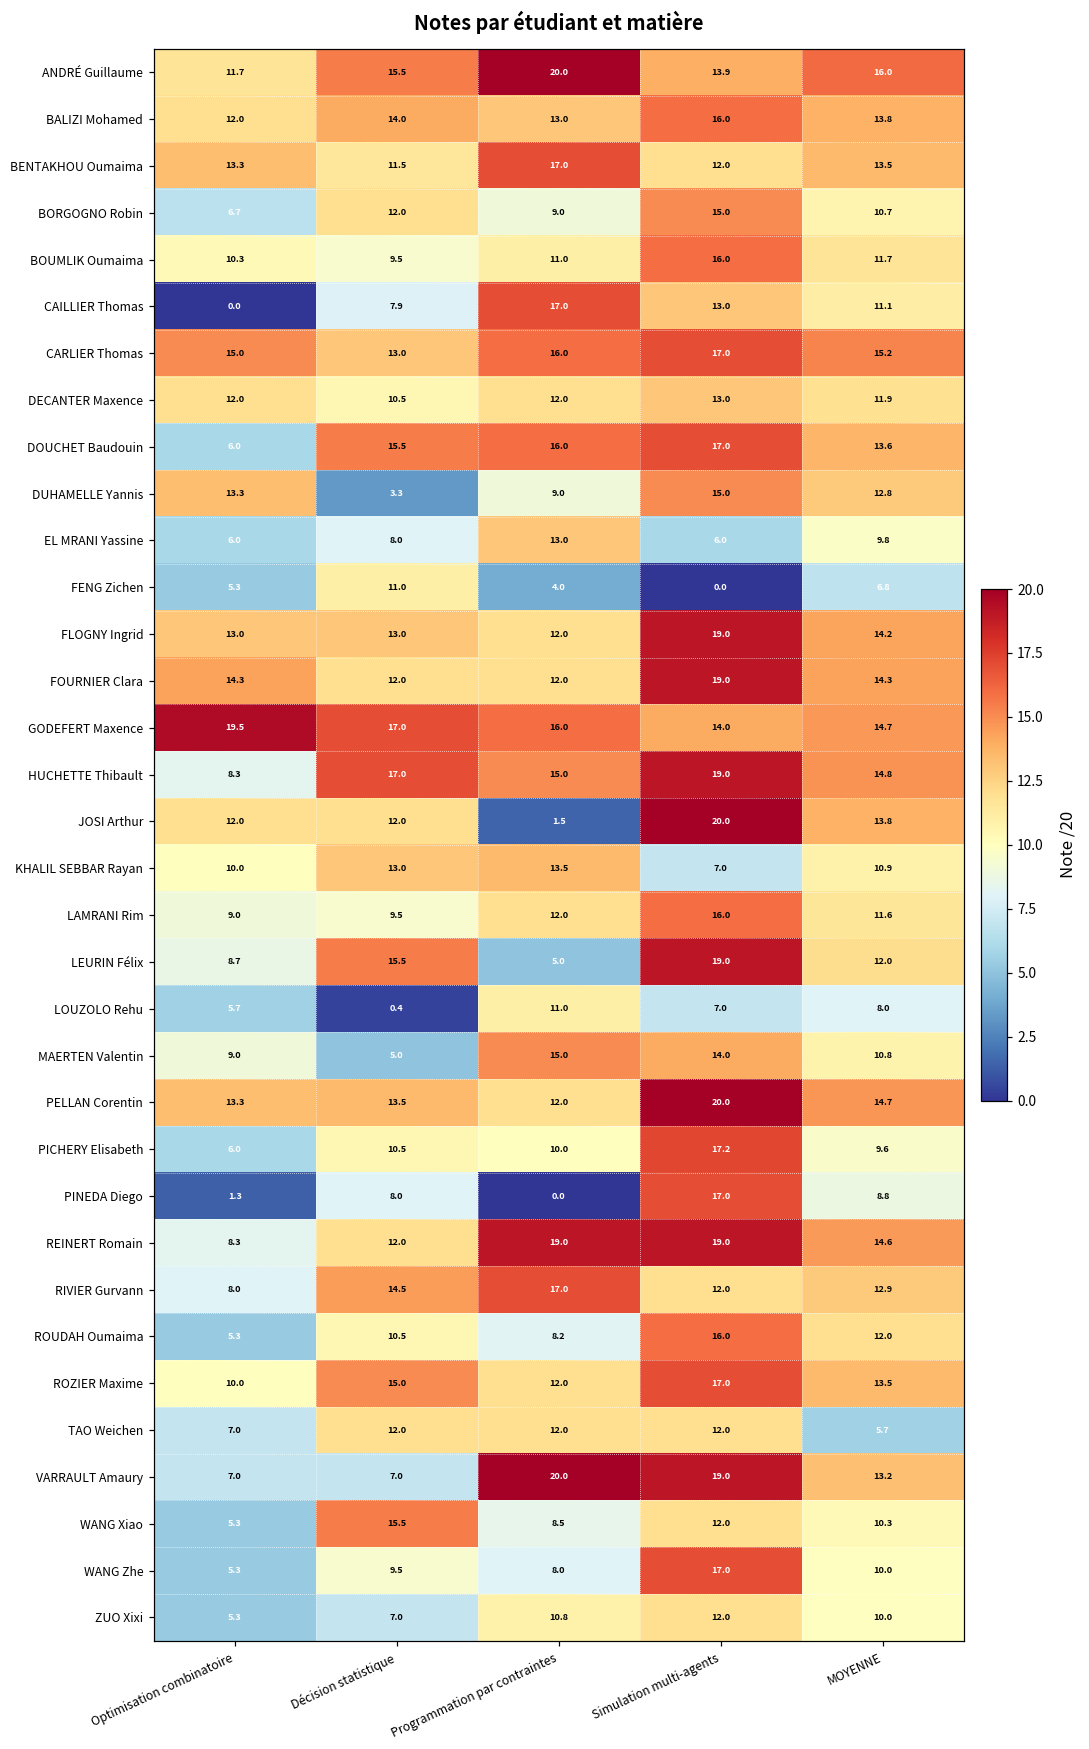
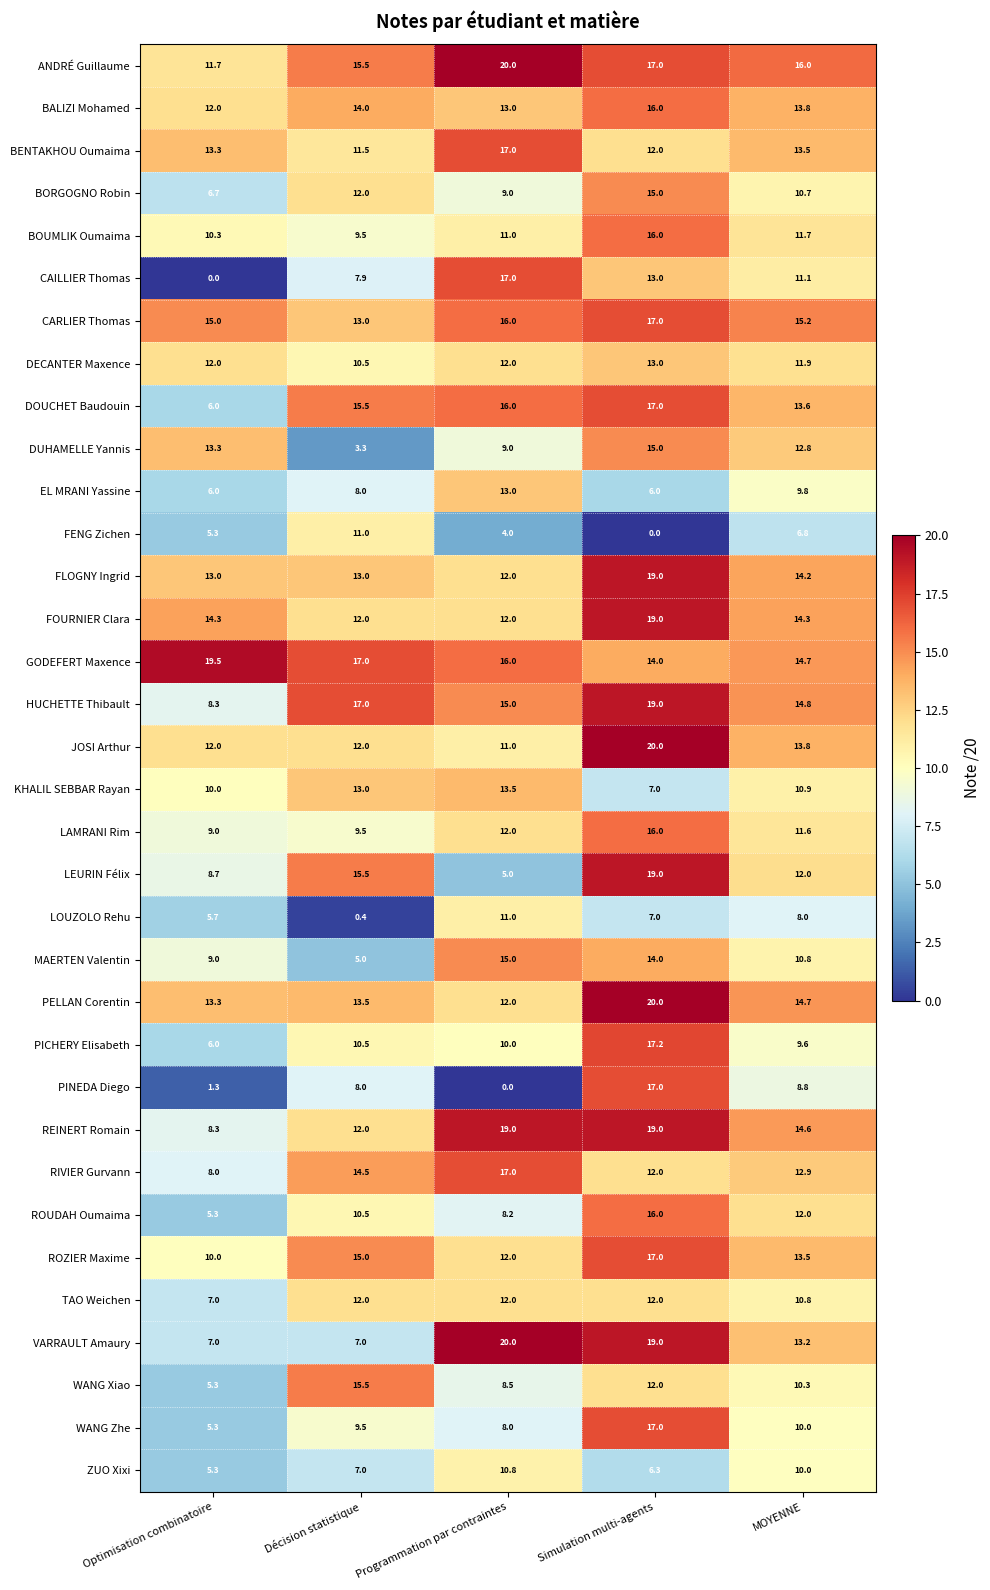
ANDRÉ Guillaume, Simulation multi-agents: 13.9 -> 17.0
JOSI Arthur, Programmation par contraintes: 1.5 -> 11.0
TAO Weichen, MOYENNE: 5.7 -> 10.8
ZUO Xixi, Simulation multi-agents: 12.0 -> 6.3
